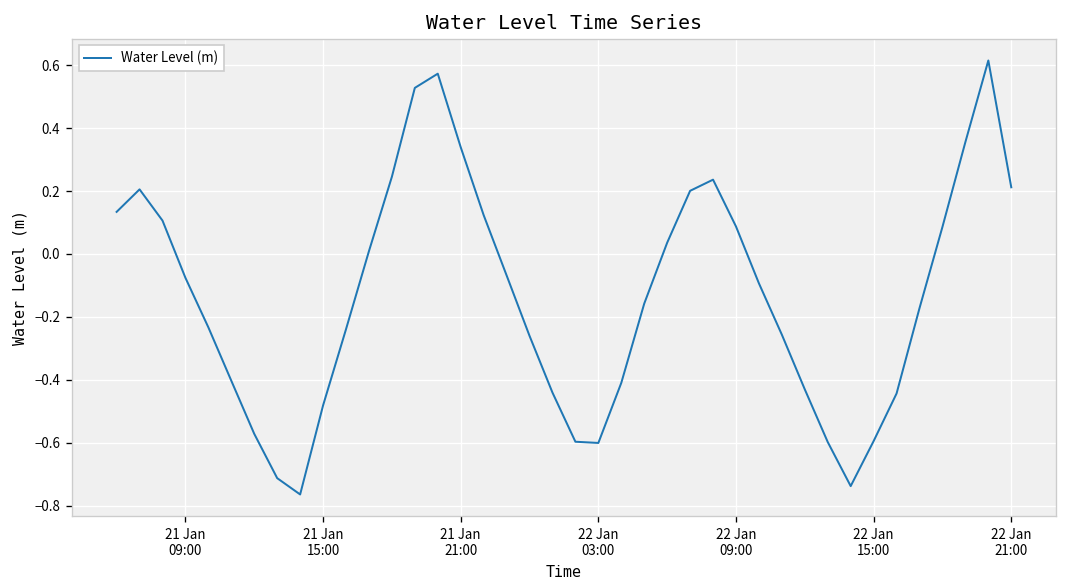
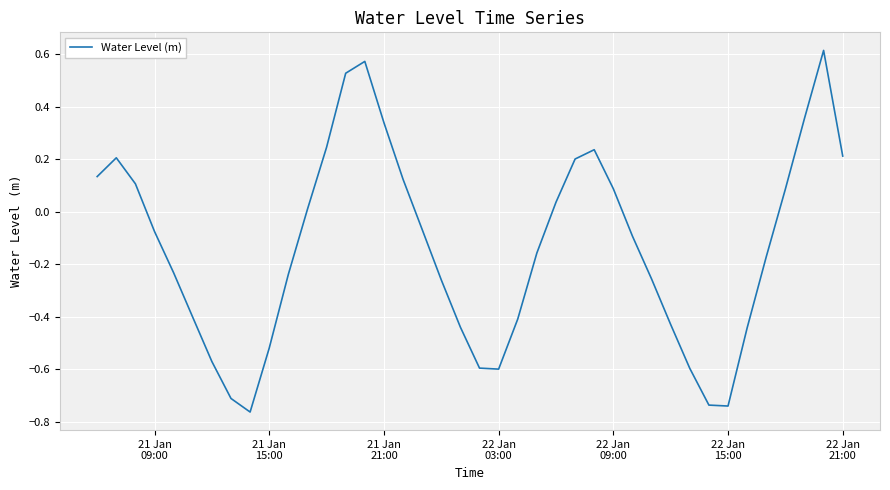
21 Jan 15:00: -0.48 -> -0.52
22 Jan 15:00: -0.59 -> -0.74
